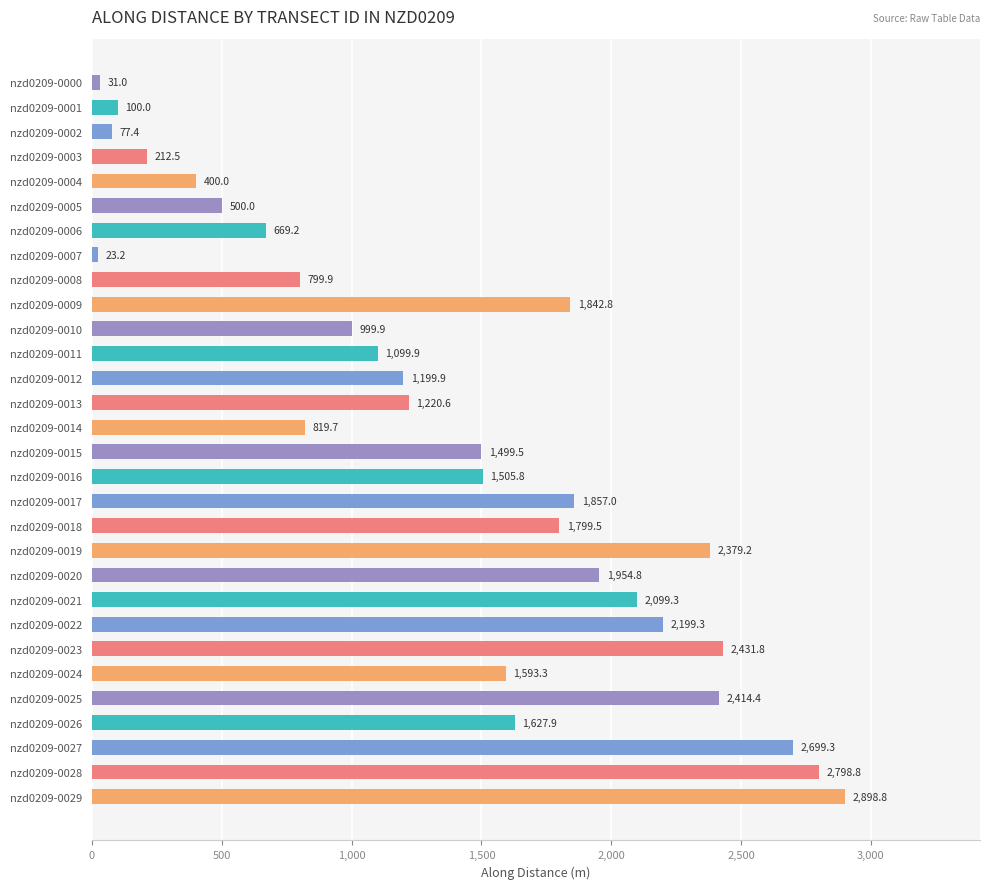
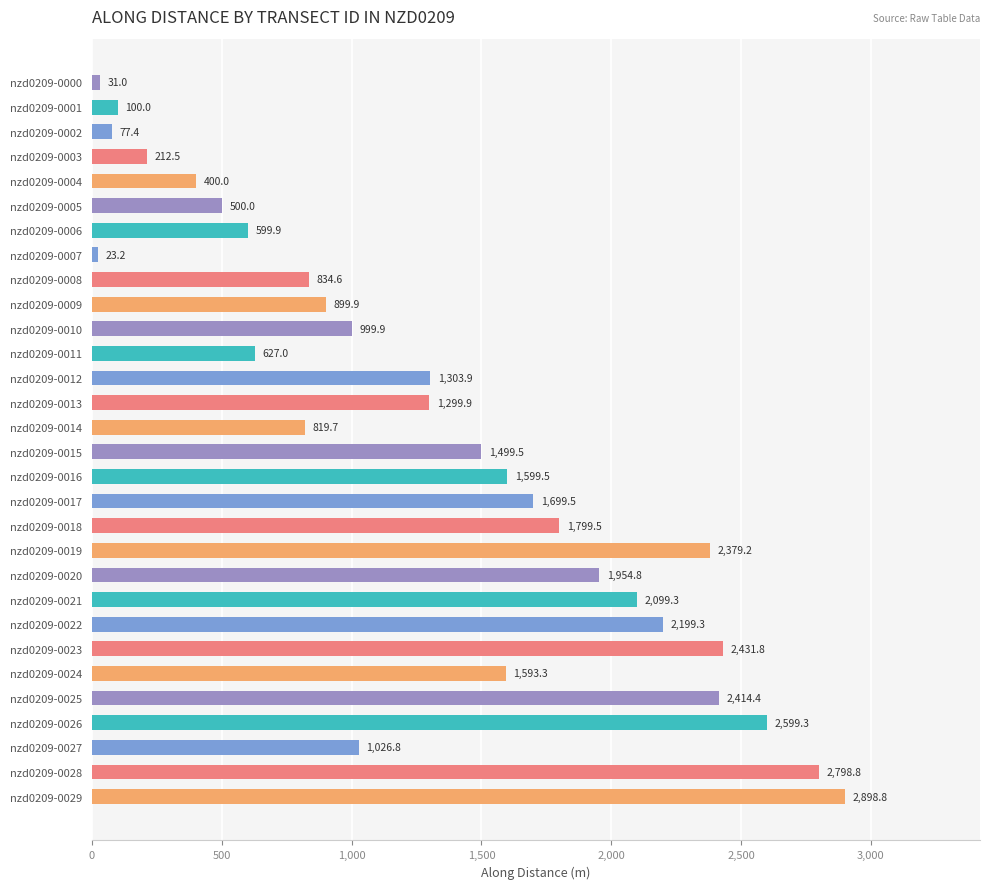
nzd0209-0006: 669.2 -> 599.9
nzd0209-0008: 799.9 -> 834.6
nzd0209-0009: 1,842.8 -> 899.9
nzd0209-0011: 1,099.9 -> 627.0
nzd0209-0012: 1,199.9 -> 1,303.9
nzd0209-0013: 1,220.6 -> 1,299.9
nzd0209-0016: 1,505.8 -> 1,599.5
nzd0209-0017: 1,857.0 -> 1,699.5
nzd0209-0026: 1,627.9 -> 2,599.3
nzd0209-0027: 2,699.3 -> 1,026.8
